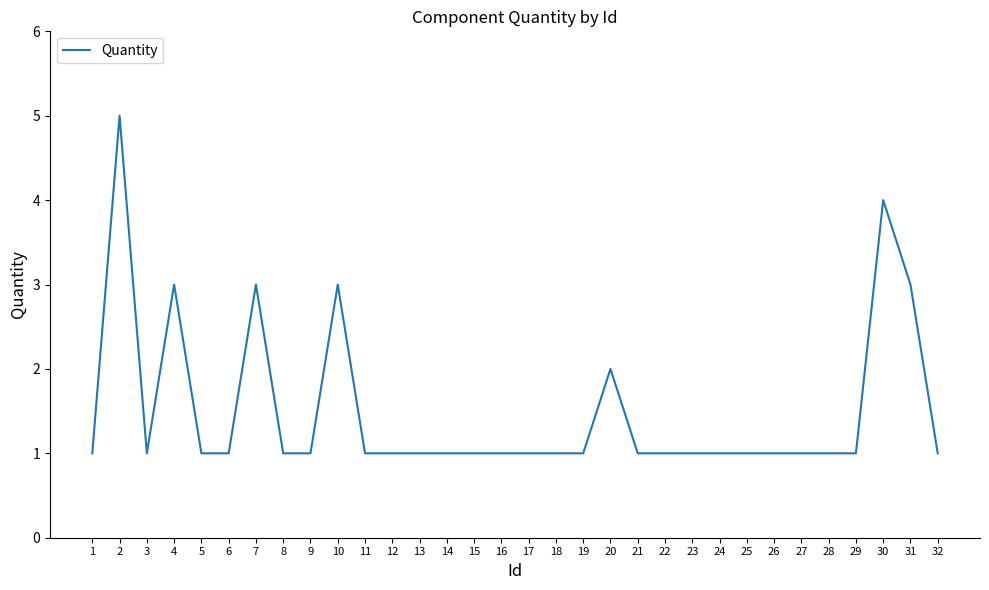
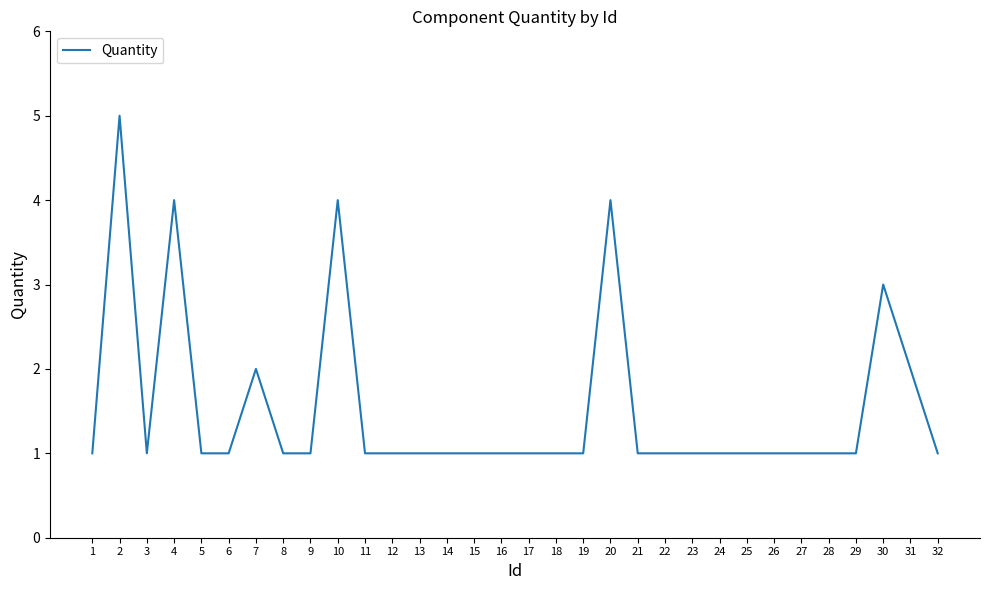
4: 3 -> 4
7: 3 -> 2
10: 3 -> 4
20: 2 -> 4
30: 4 -> 3
31: 3 -> 2
